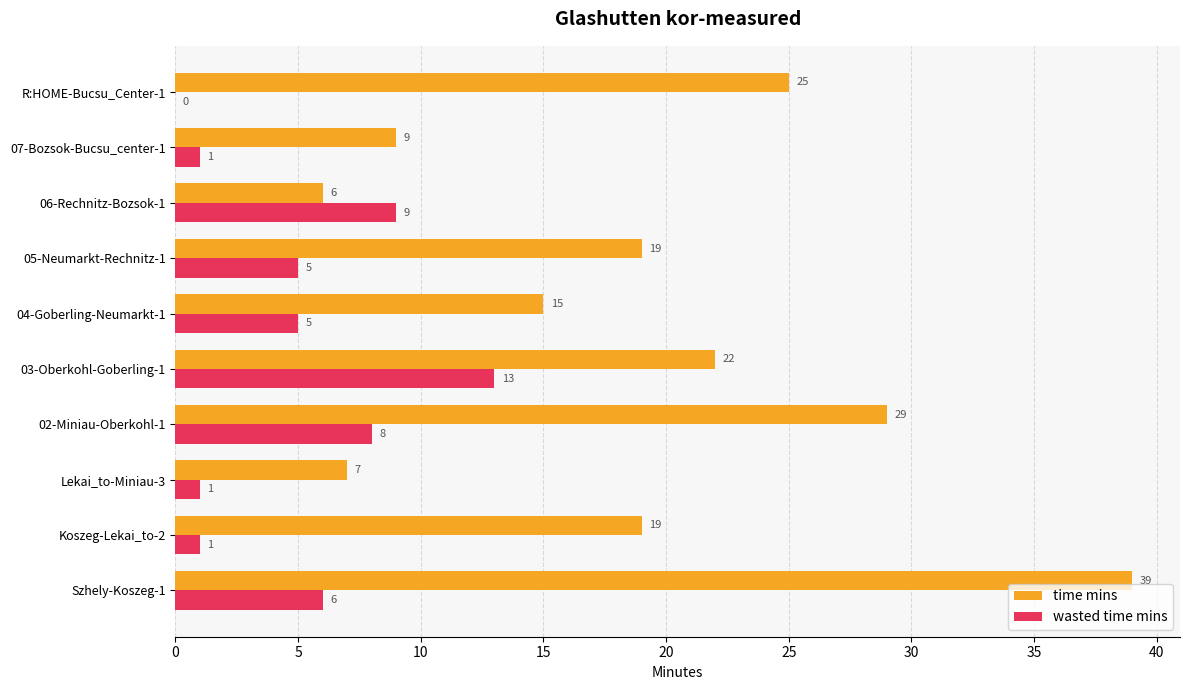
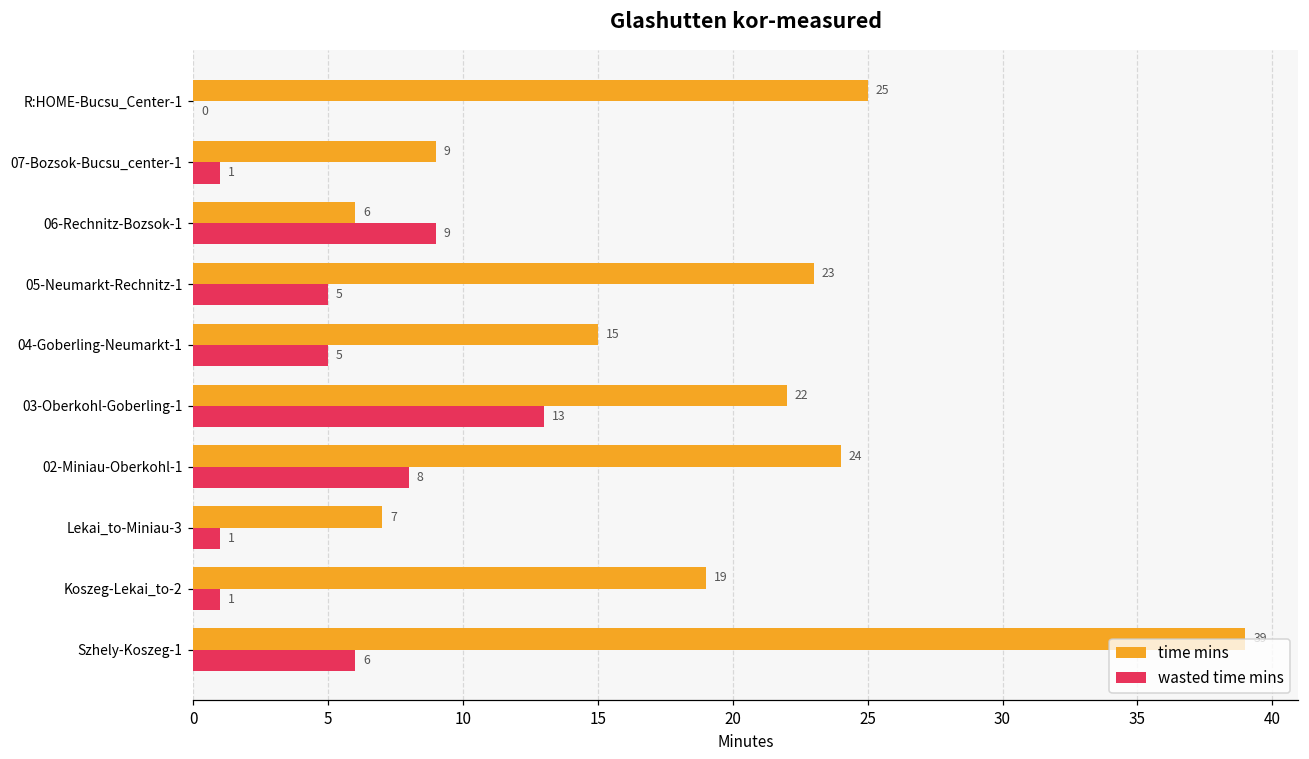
time mins, 05-Neumarkt-Rechnitz-1: 19 -> 23
time mins, 02-Miniau-Oberkohl-1: 29 -> 24
